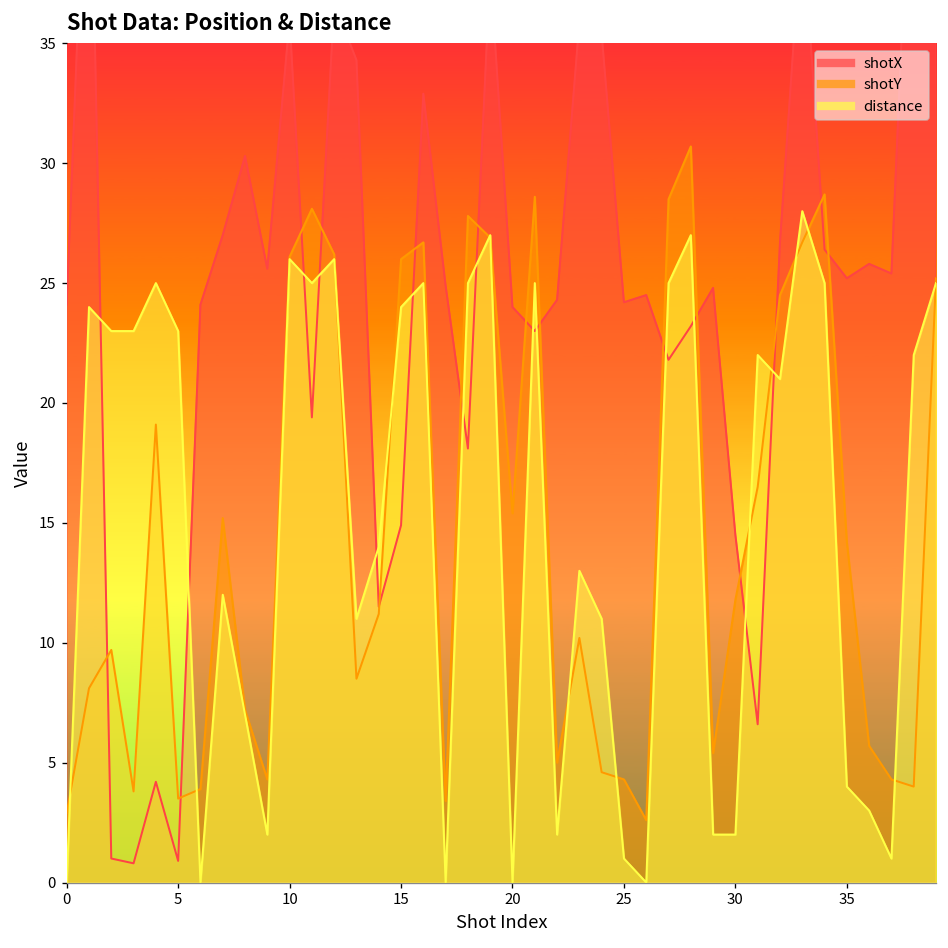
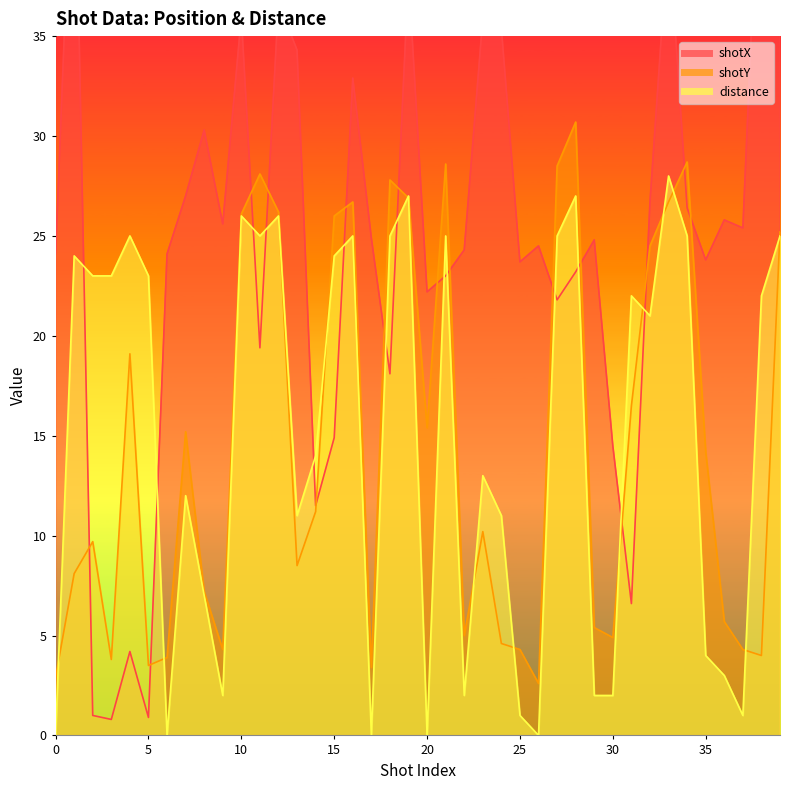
shotX, 20: 24.0 -> 22.2
shotX, 25: 24.2 -> 23.7
shotY, 30: 11.8 -> 4.9
shotX, 35: 25.2 -> 23.8
